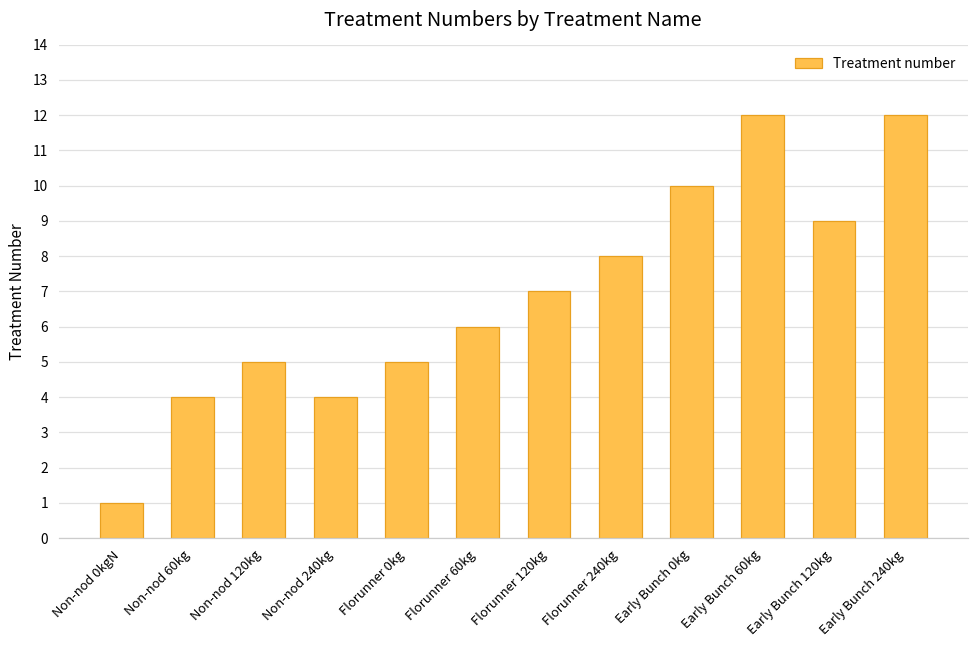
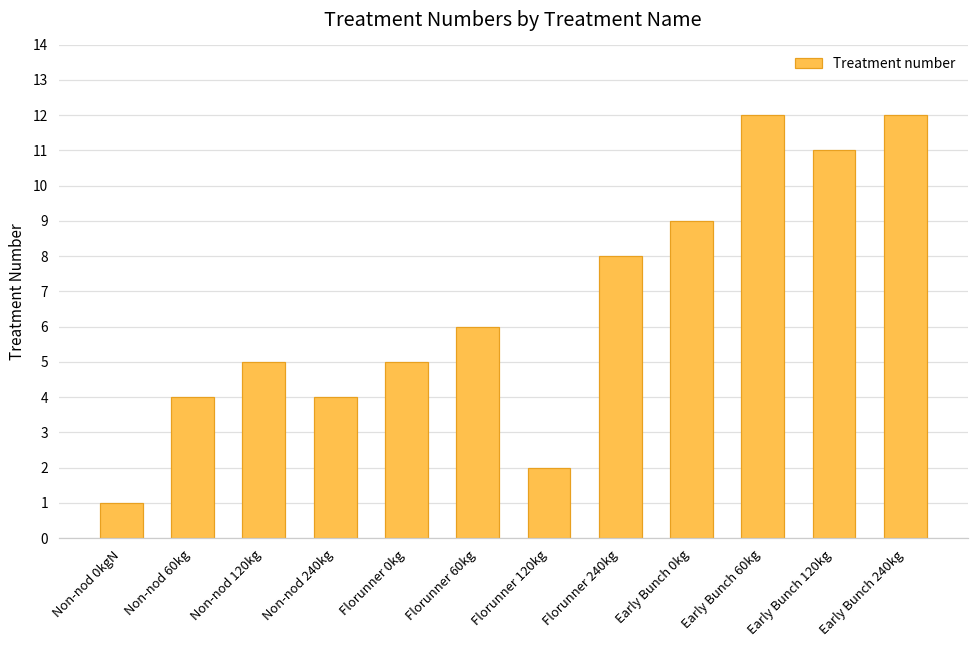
Florunner 120kg: 7 -> 2
Early Bunch 0kg: 10 -> 9
Early Bunch 120kg: 9 -> 11
